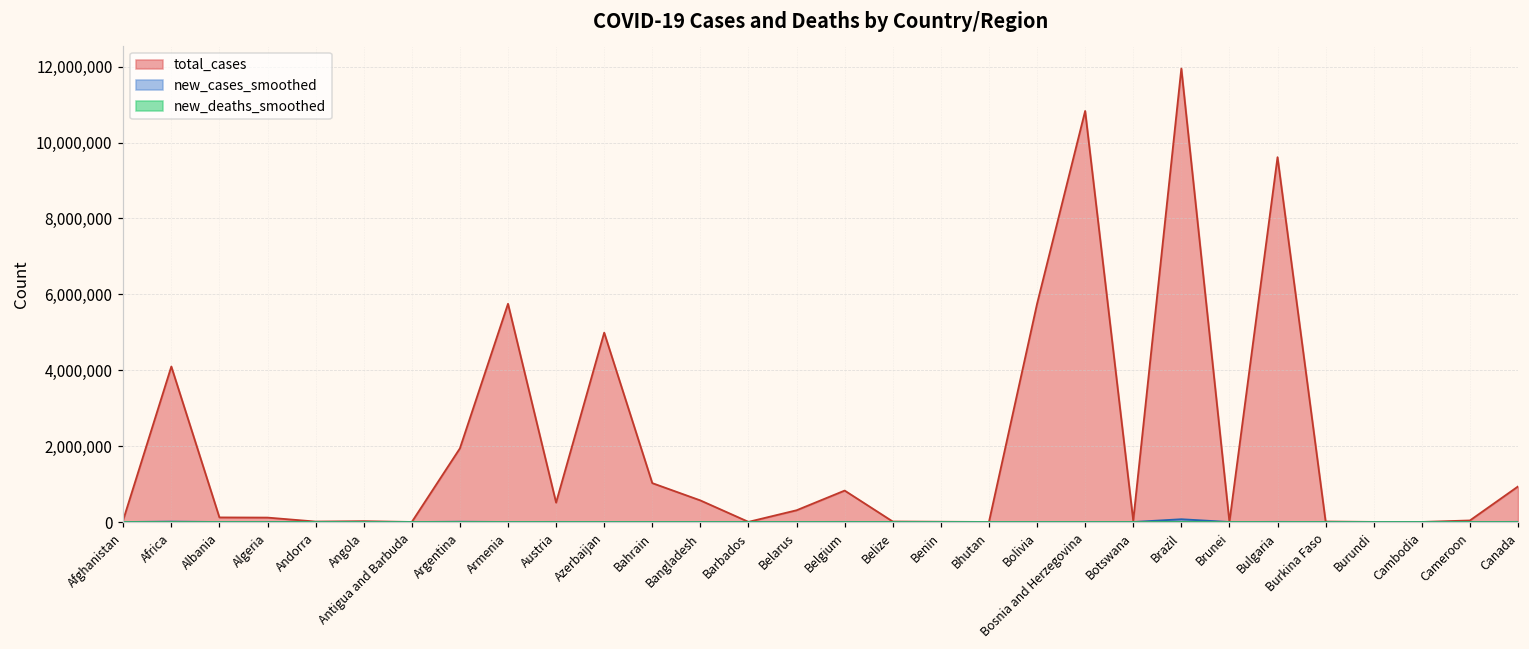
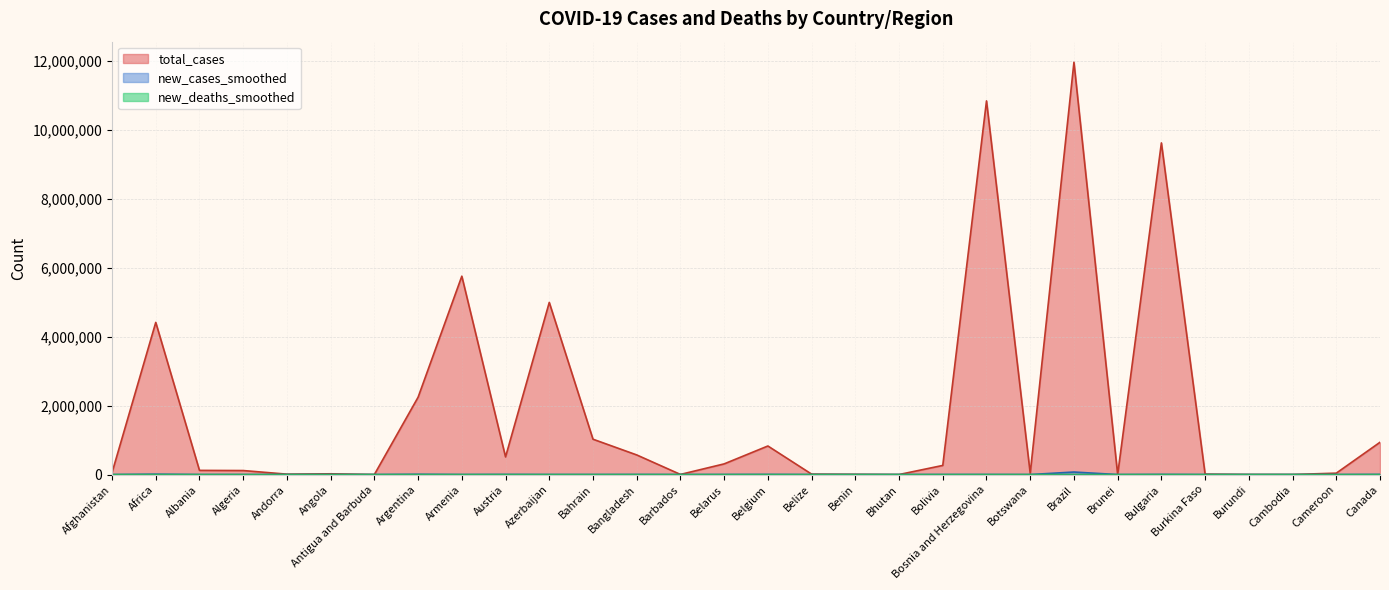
total_cases, Africa: 4,100,000 -> 4,400,000
total_cases, Argentina: 1,900,000 -> 2,200,000
total_cases, Bolivia: 5,700,000 -> 300,000
